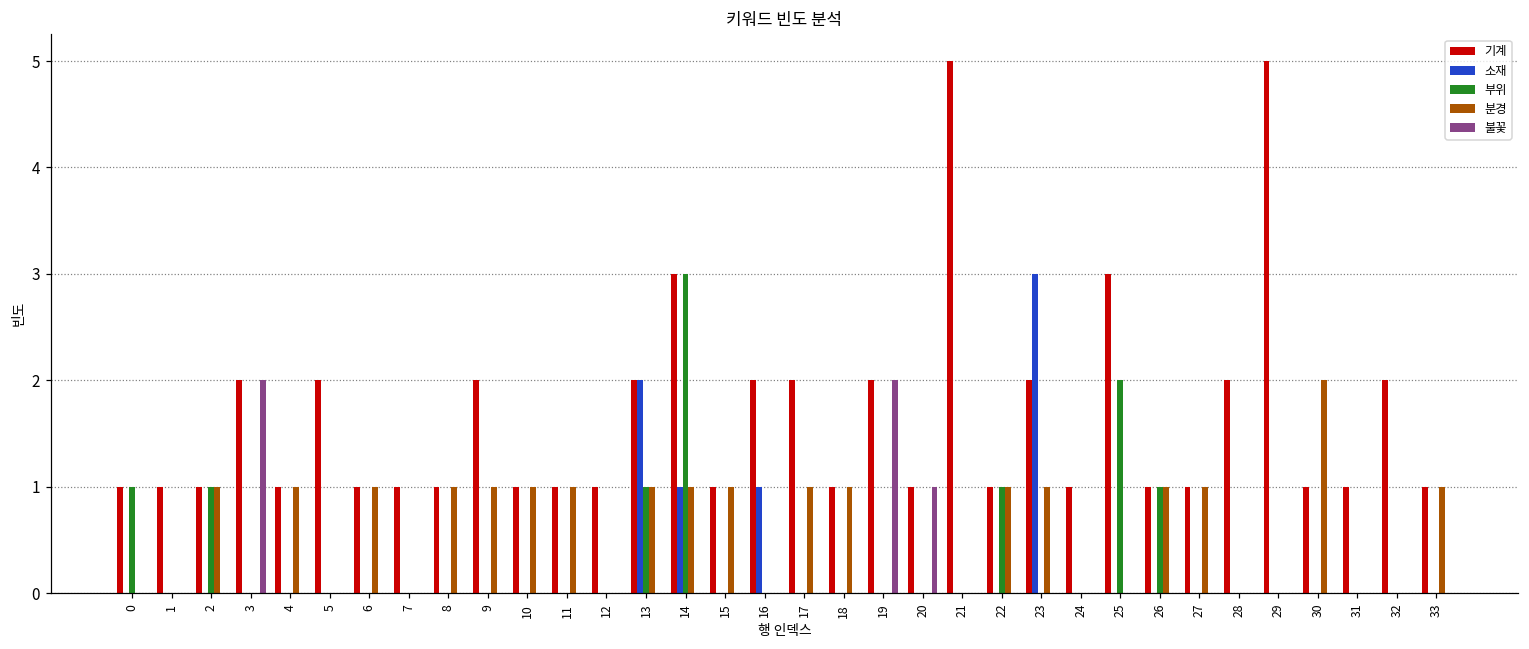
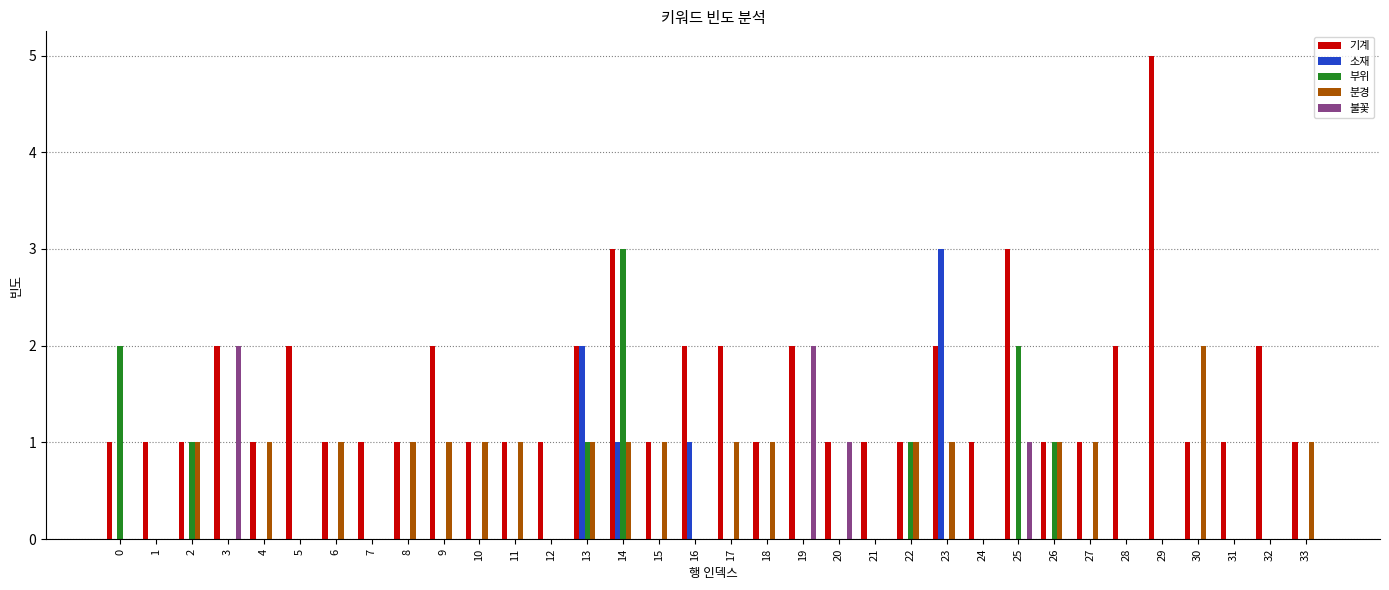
부위, 0: 1 -> 2
기계, 21: 5 -> 1
불꽃, 25: 0 -> 1
